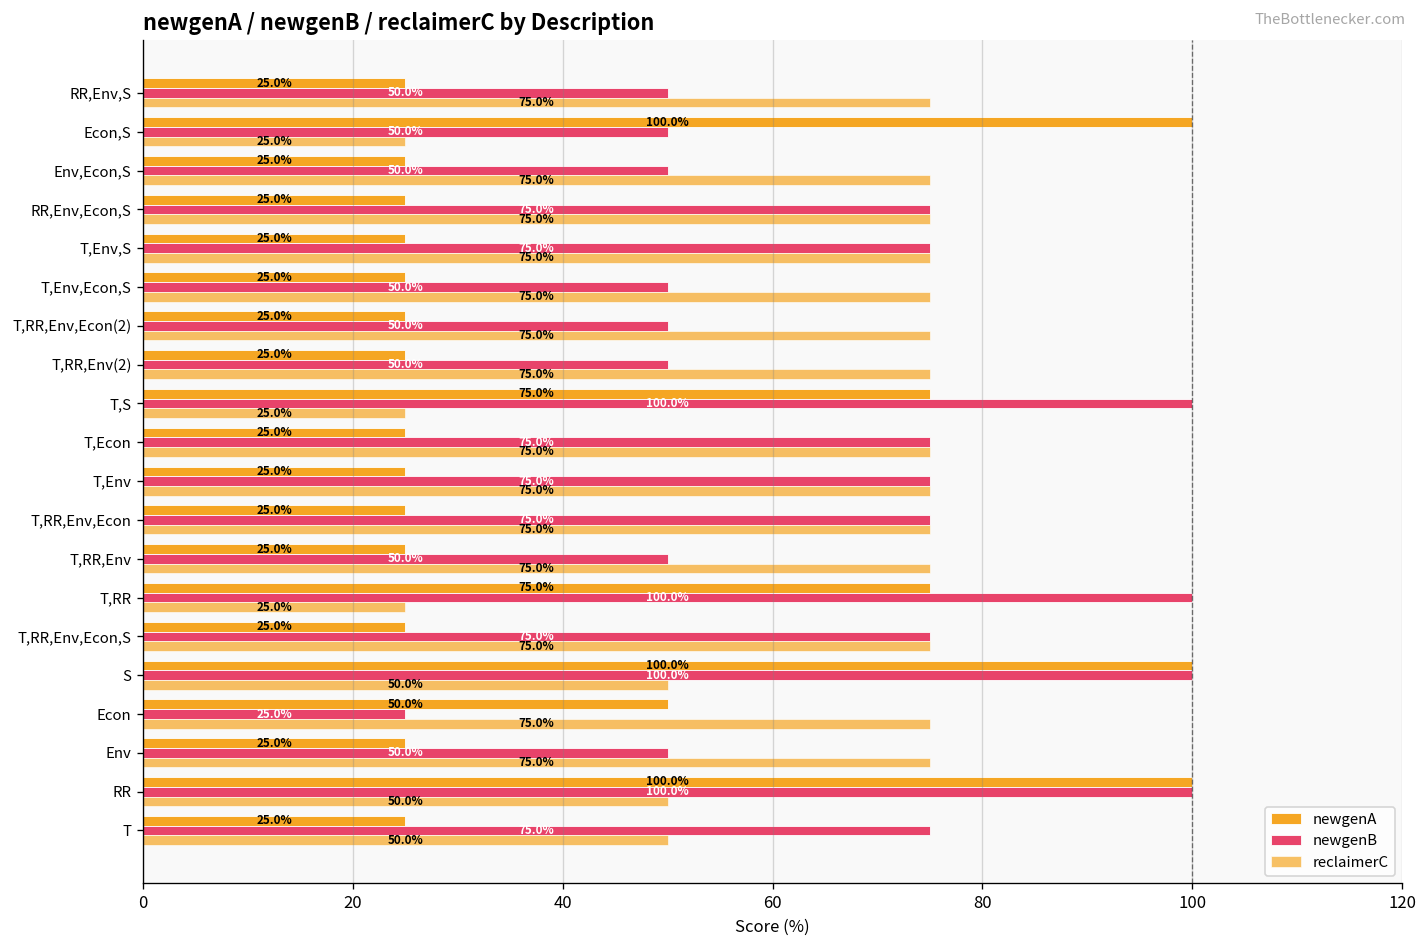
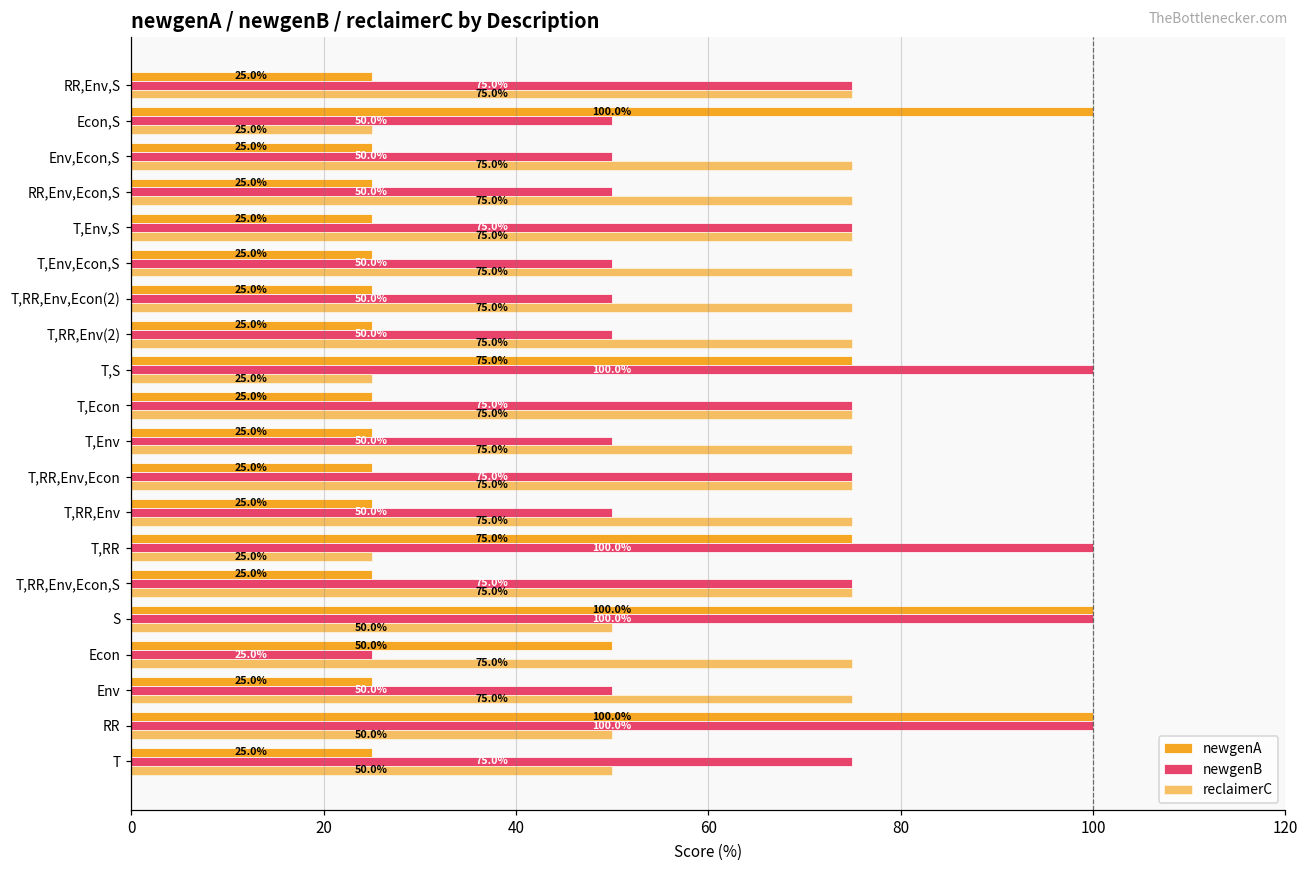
newgenB, RR,Env,S: 50.0% -> 75.0%
newgenB, RR,Env,Econ,S: 75.0% -> 50.0%
newgenB, T,Env: 75.0% -> 50.0%
